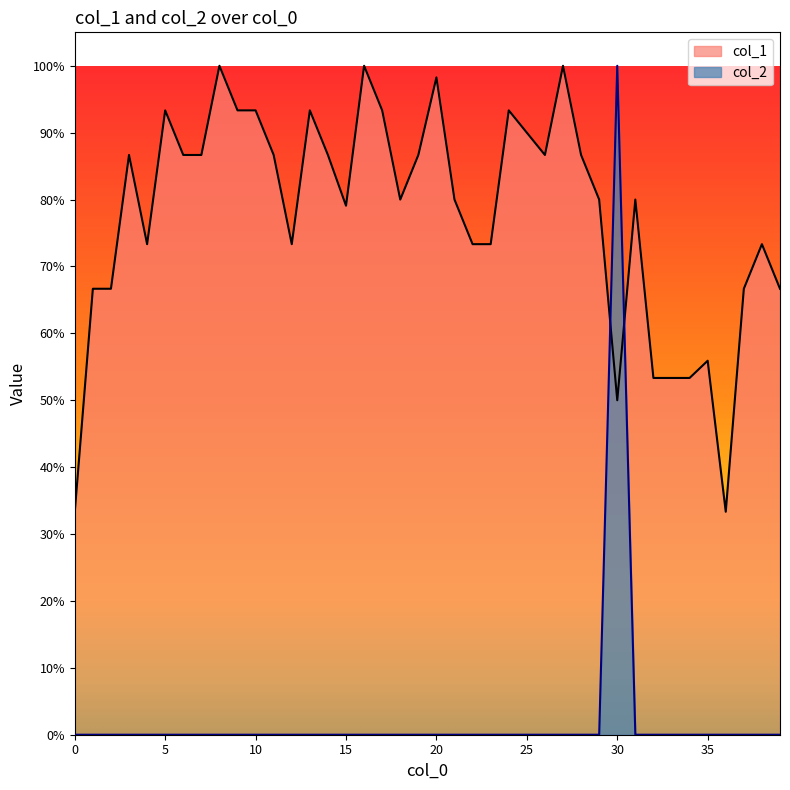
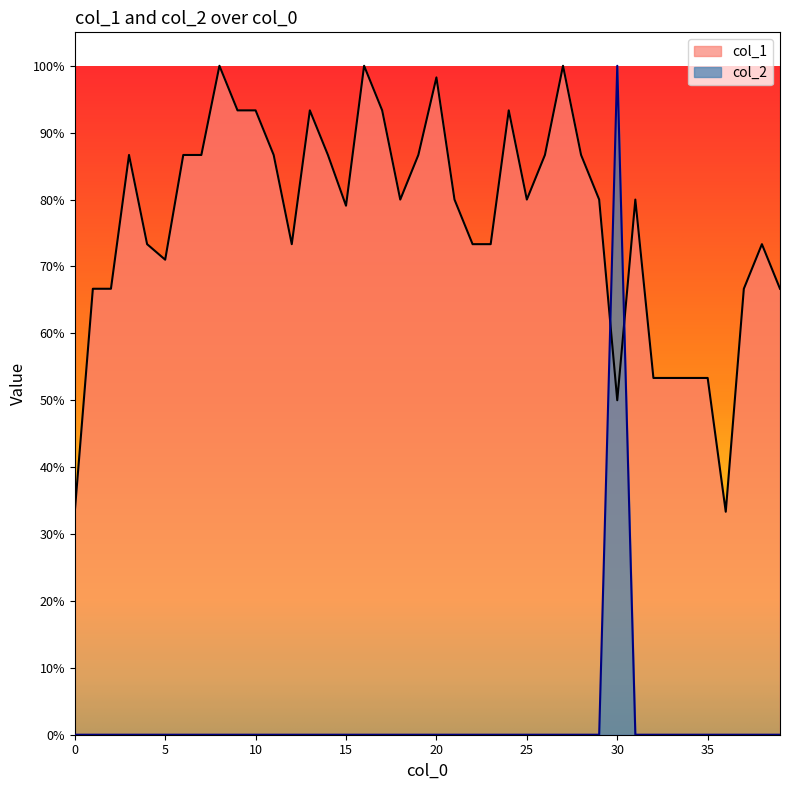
col_1, 5: 93% -> 71%
col_1, 25: 90% -> 80%
col_1, 35: 56% -> 53%
